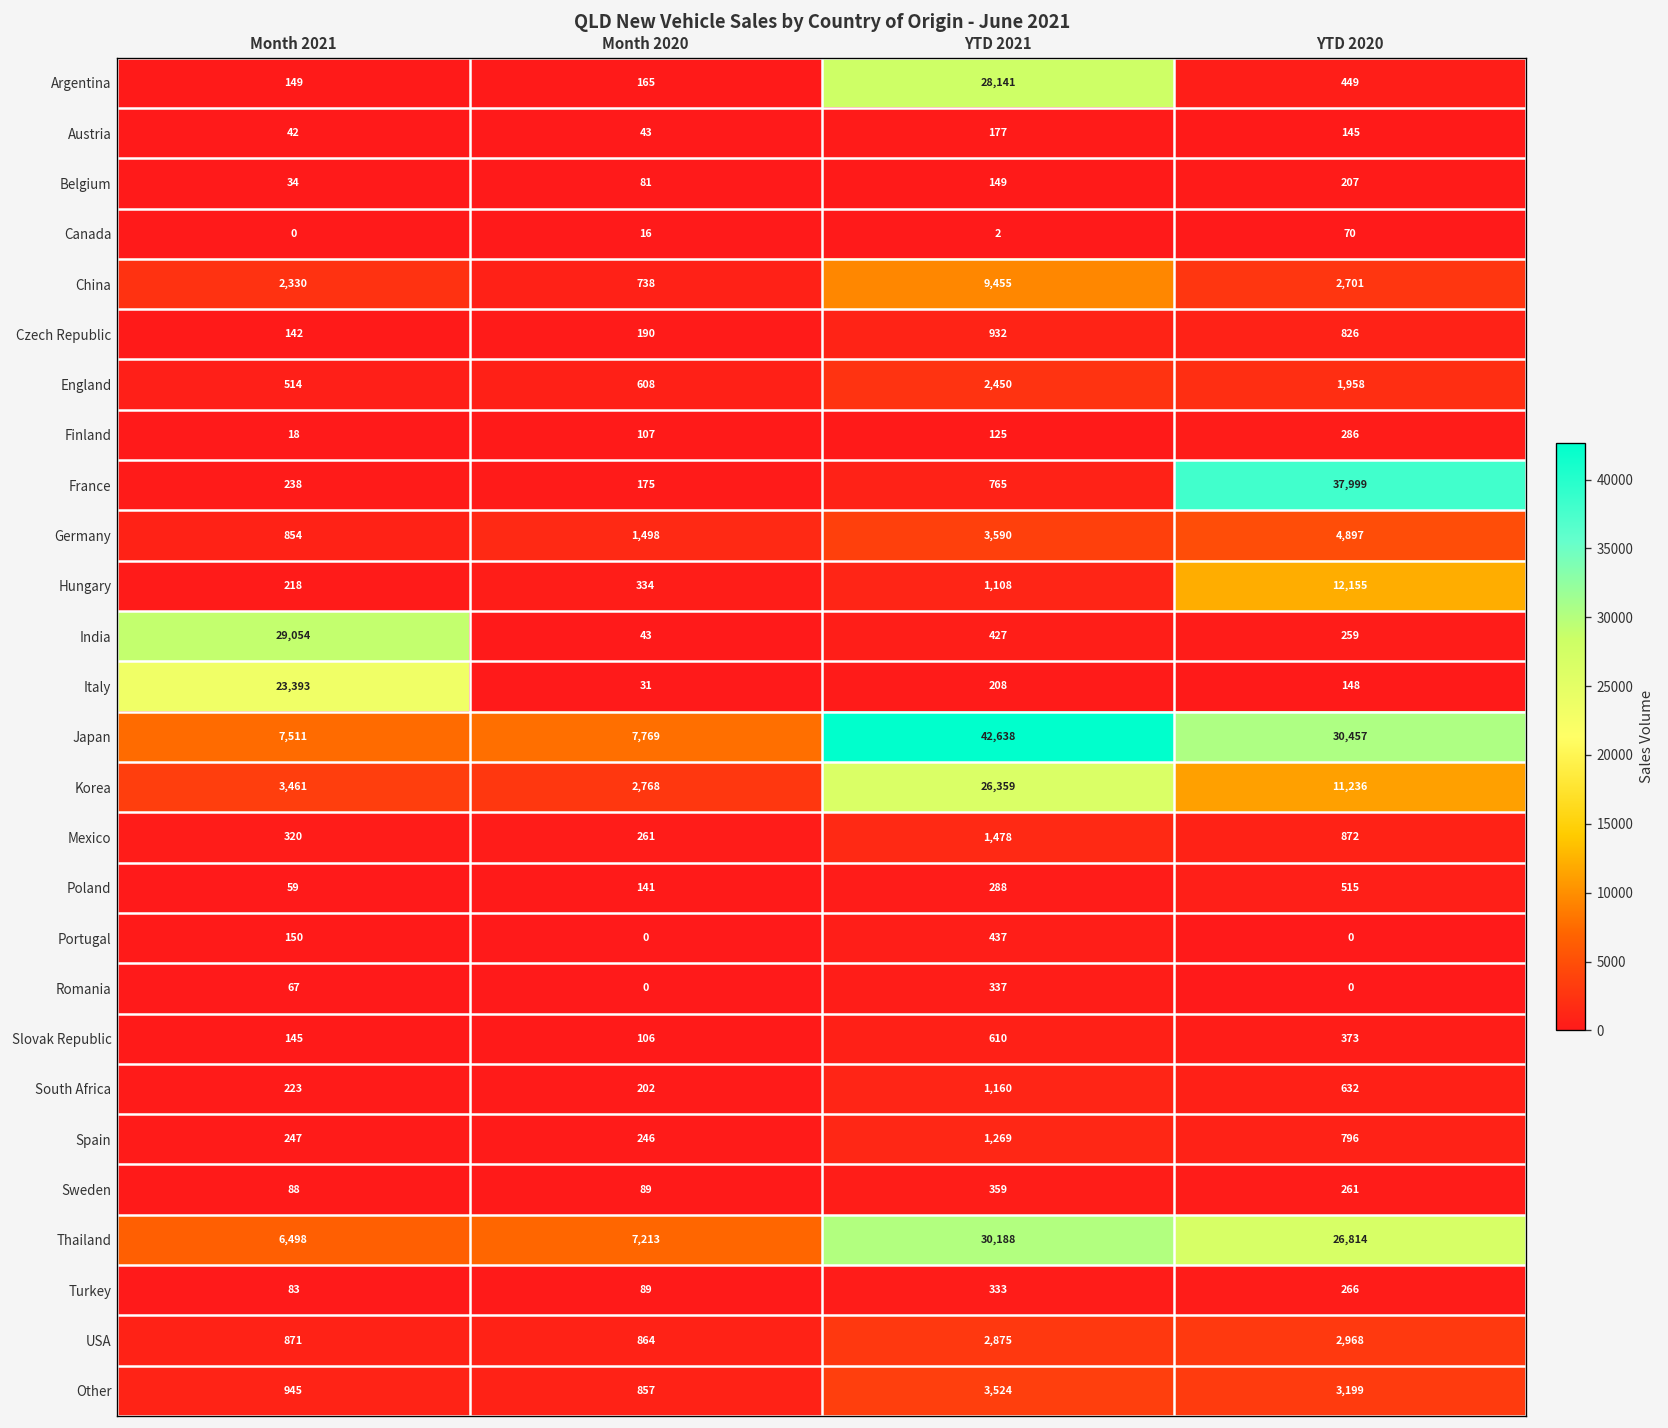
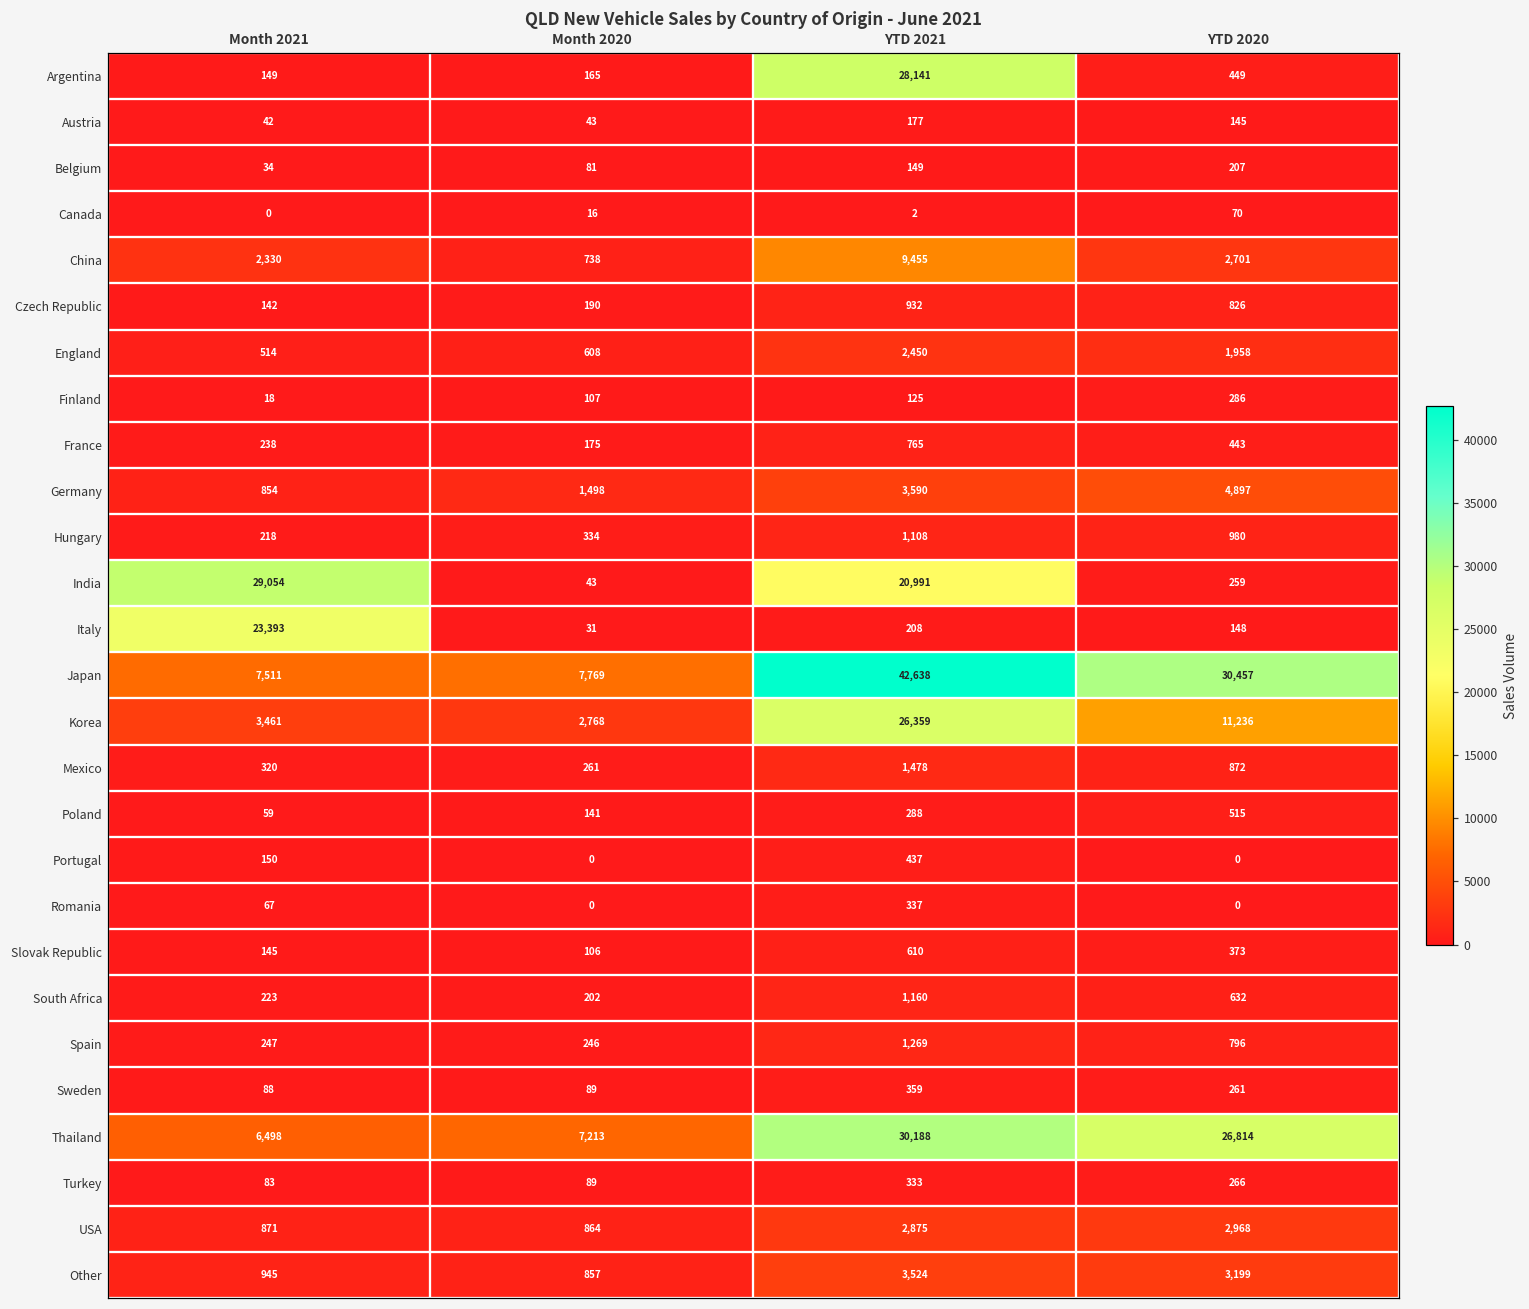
France, YTD 2020: 37,999 -> 443
Hungary, YTD 2020: 12,155 -> 980
India, YTD 2021: 427 -> 20,991
